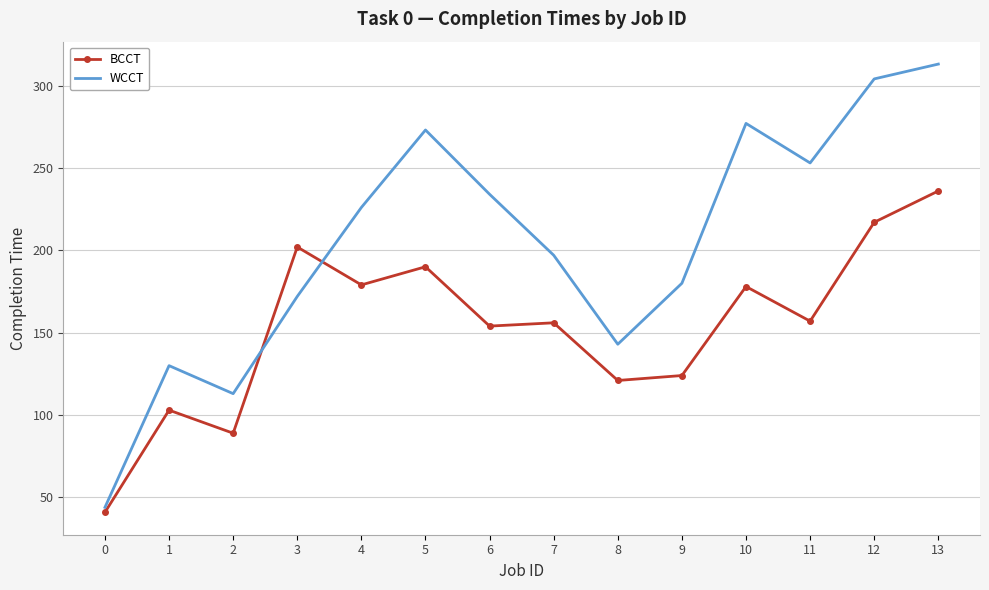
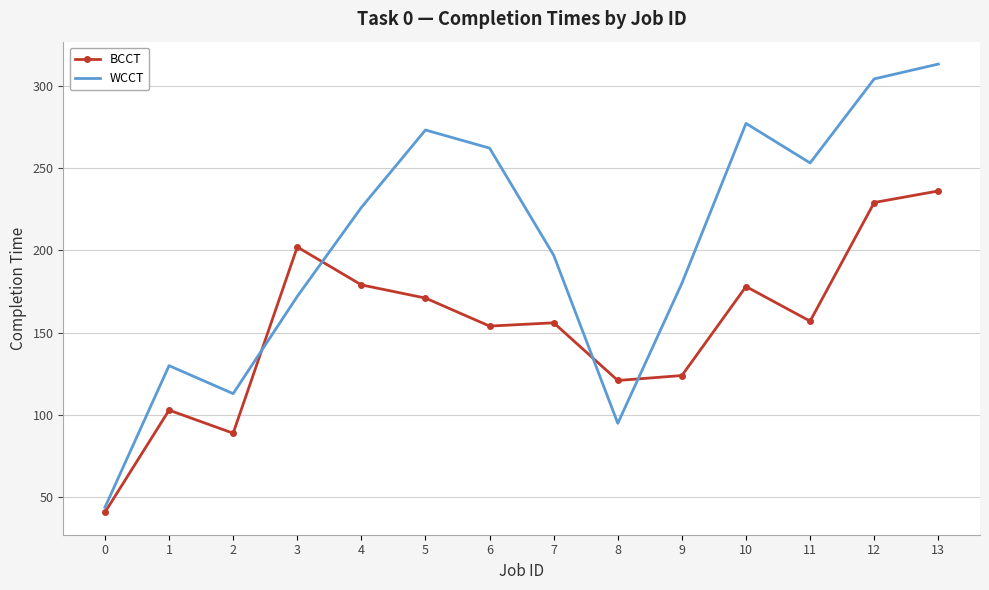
BCCT, 5: 190 -> 171
WCCT, 6: 234 -> 262
WCCT, 8: 143 -> 95
BCCT, 12: 217 -> 229
